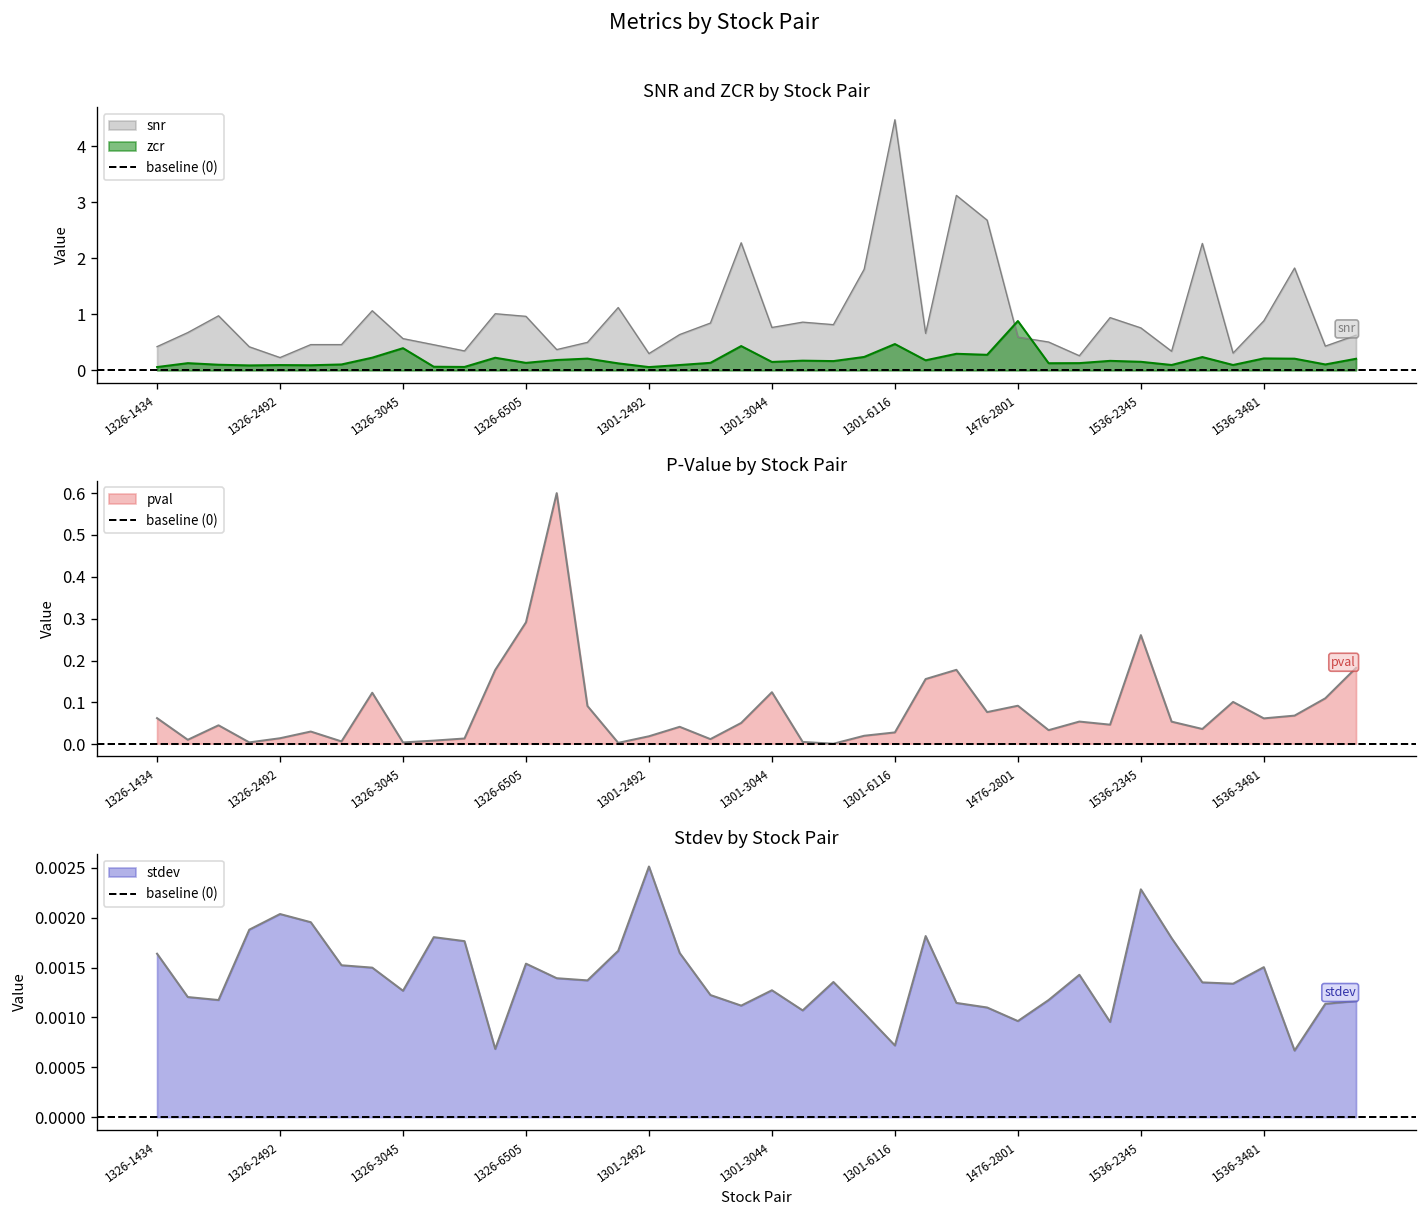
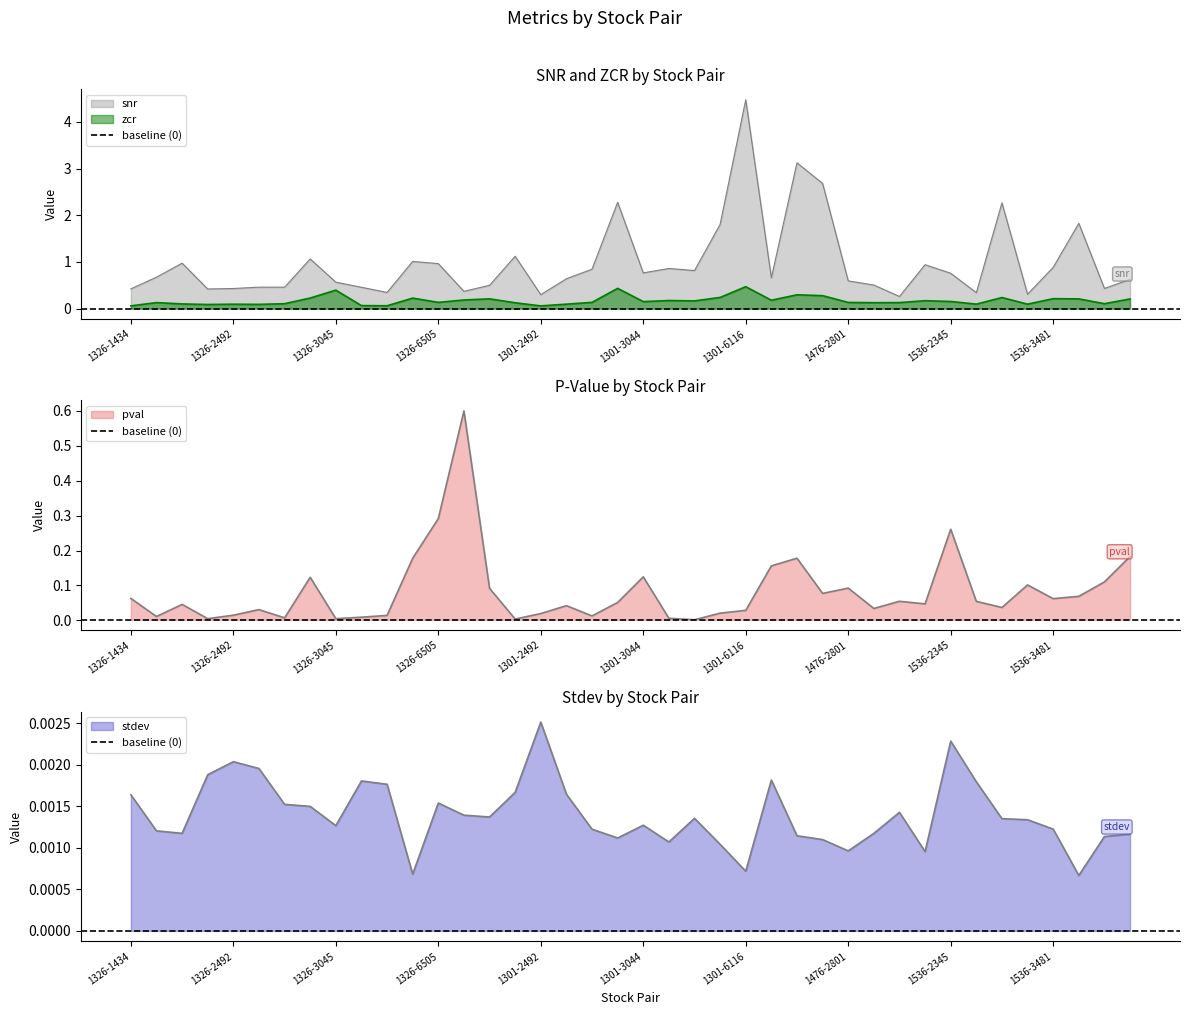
SNR and ZCR by Stock Pair, snr, 1326-2492: 0.2 -> 0.4
SNR and ZCR by Stock Pair, zcr, 1476-2801: 0.9 -> 0.1
Stdev by Stock Pair, 1536-3481: 0.0015 -> 0.0012
